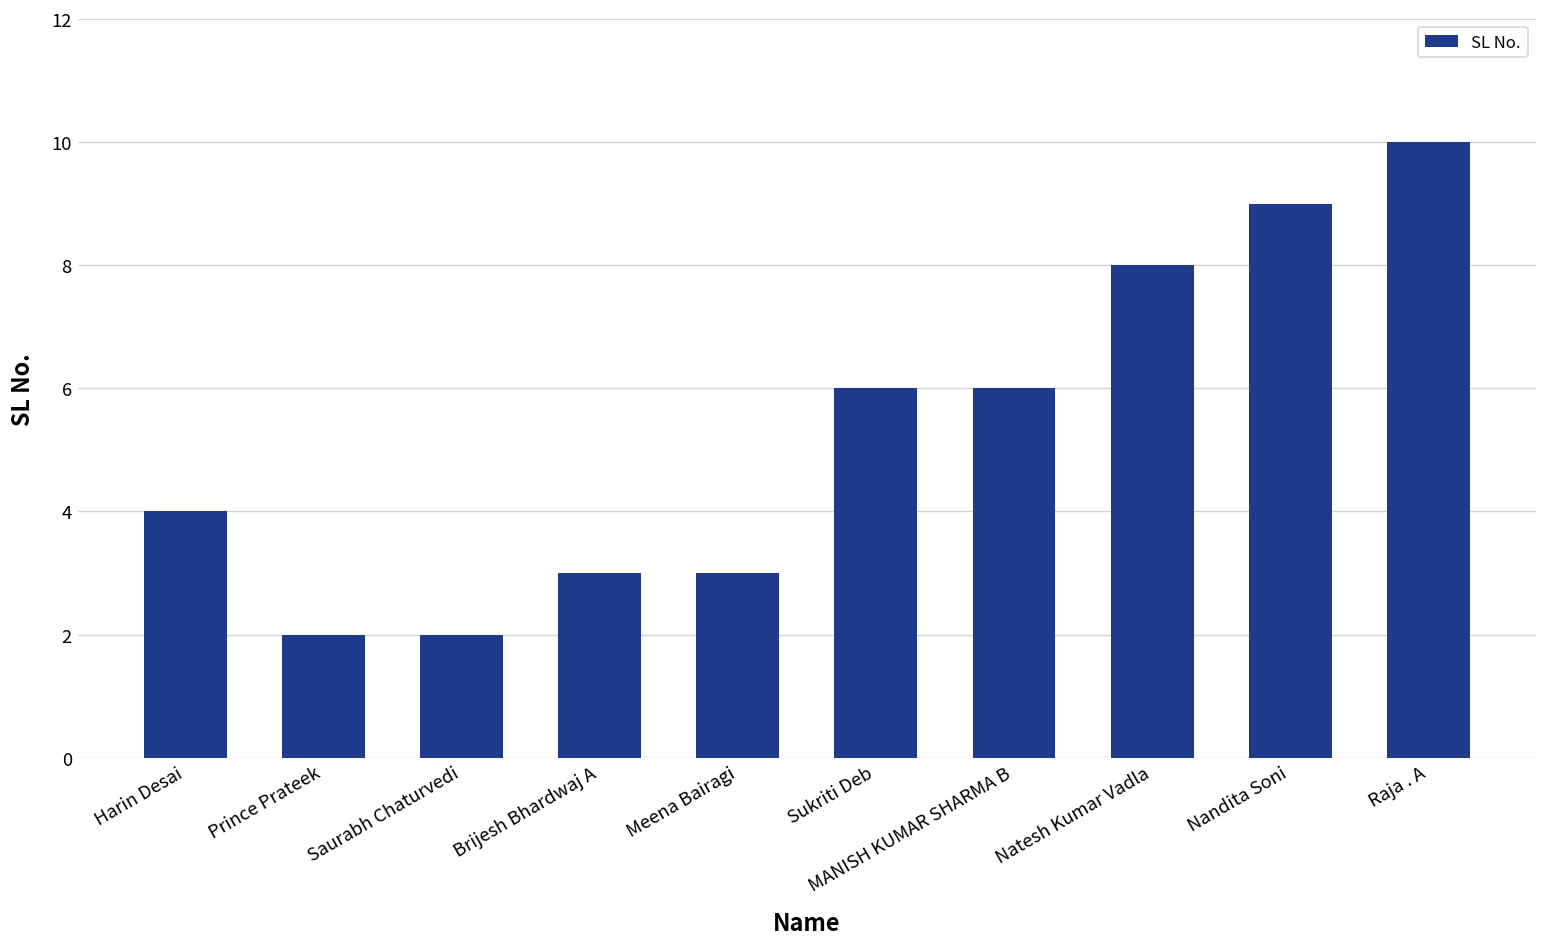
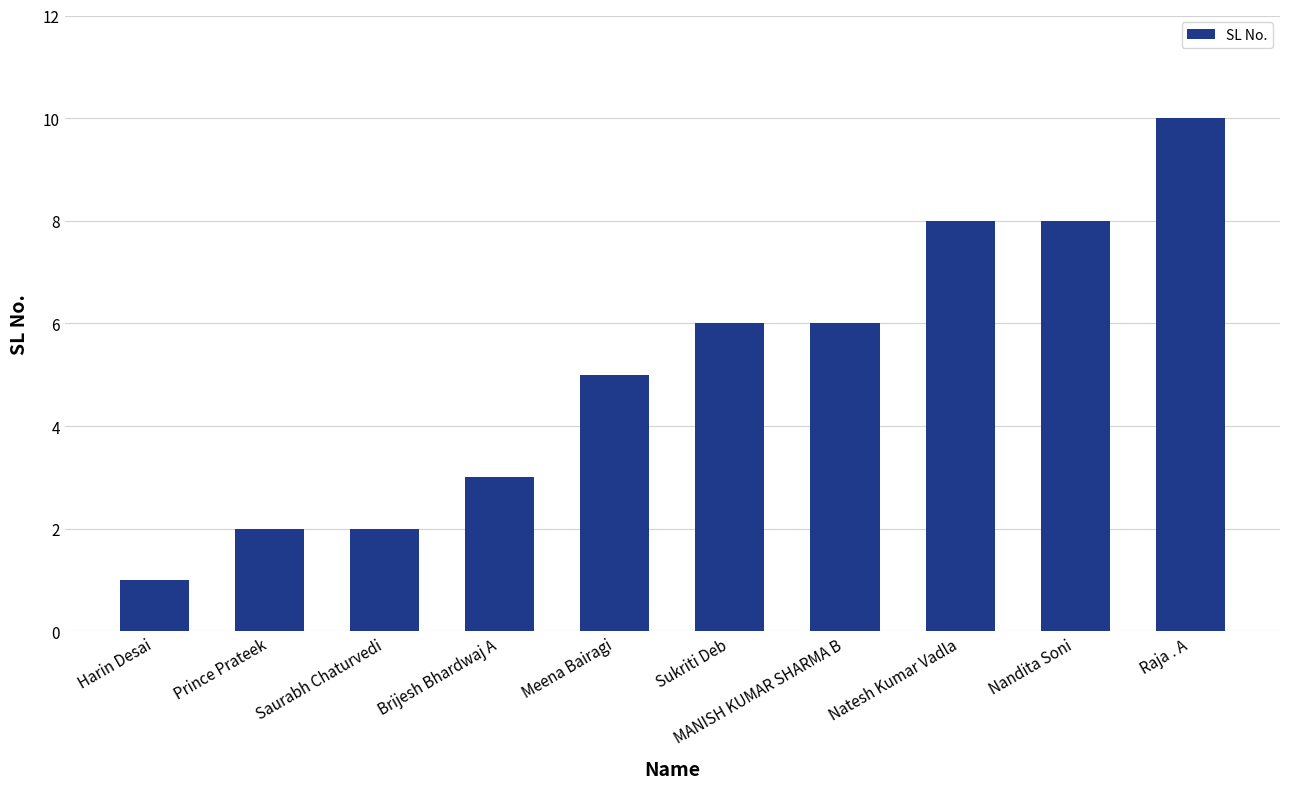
Harin Desai: 4 -> 1
Meena Bairagi: 3 -> 5
Nandita Soni: 9 -> 8
